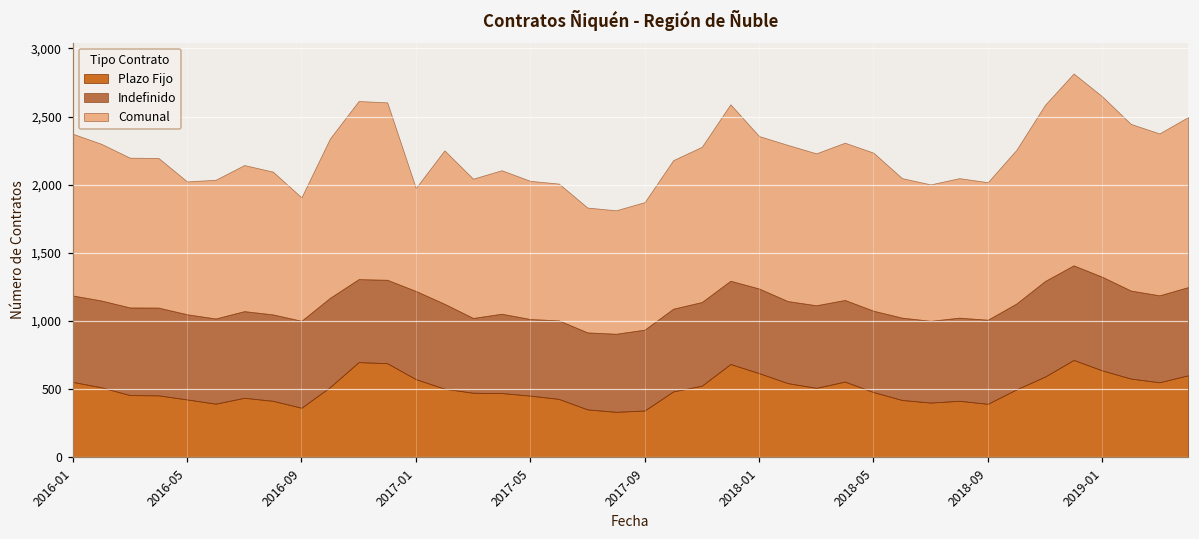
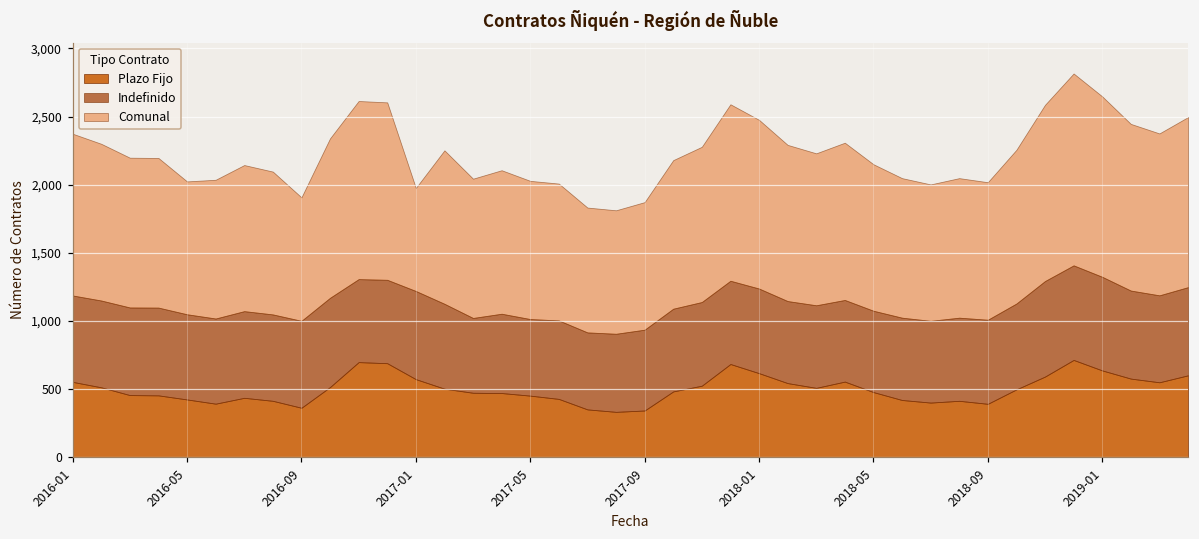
Comunal, 2018-01: 1,120 -> 1,240
Comunal, 2018-05: 1,160 -> 1,080
